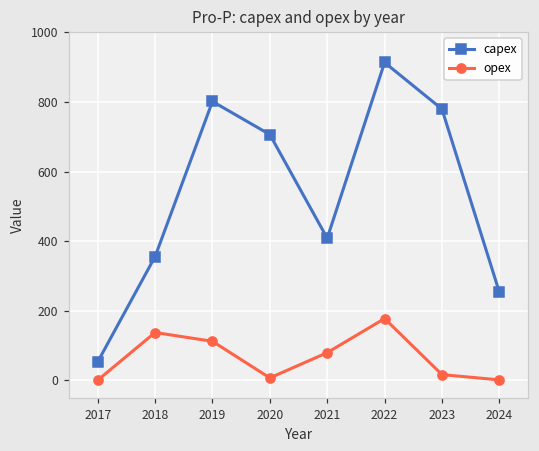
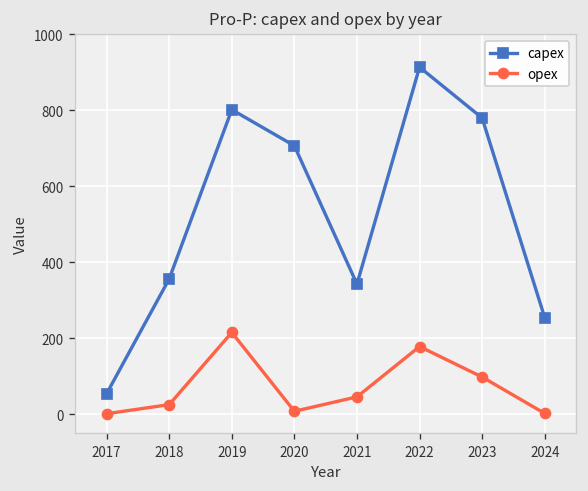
opex, 2018: 140 -> 20
opex, 2019: 110 -> 210
capex, 2021: 410 -> 340
opex, 2021: 80 -> 50
opex, 2023: 20 -> 100
